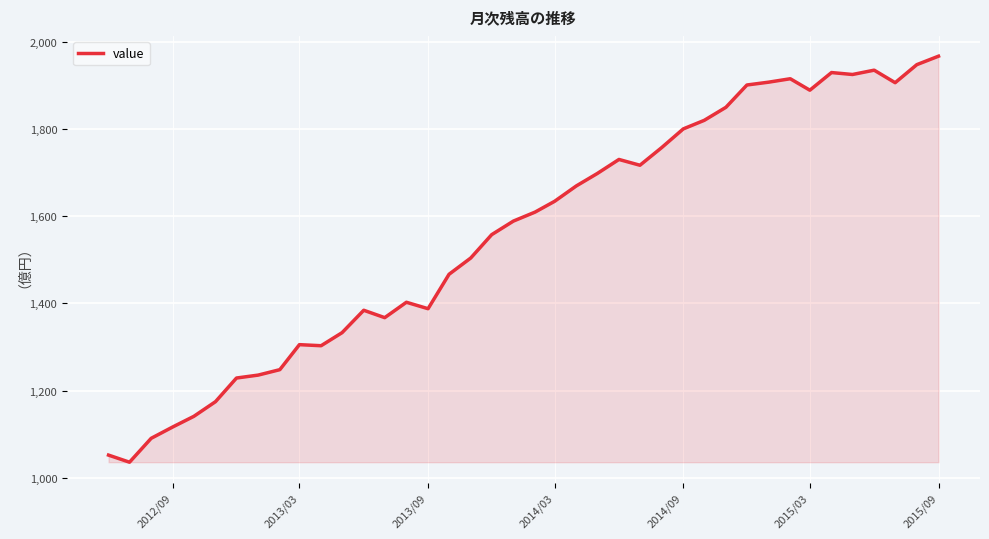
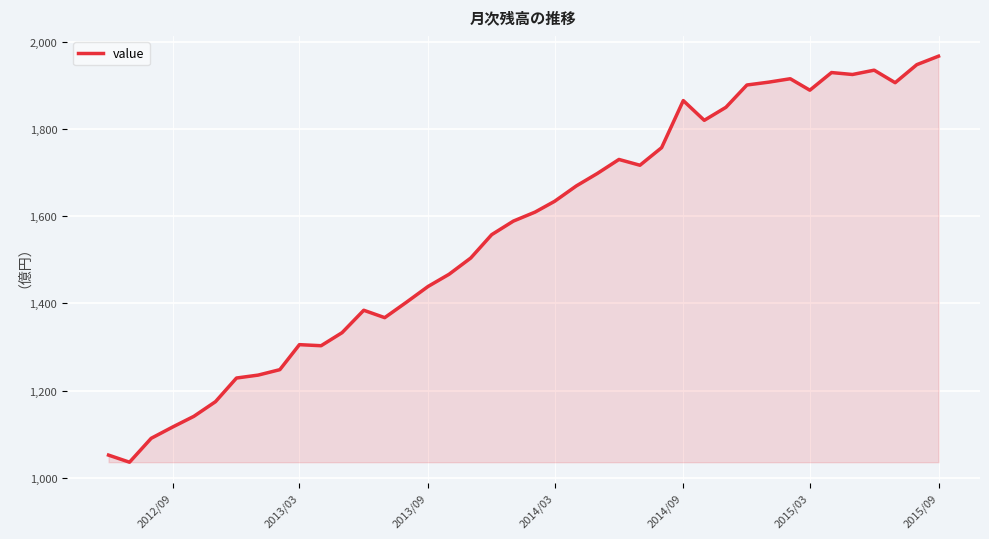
2013/09: 1,390 -> 1,440
2014/09: 1,800 -> 1,870
